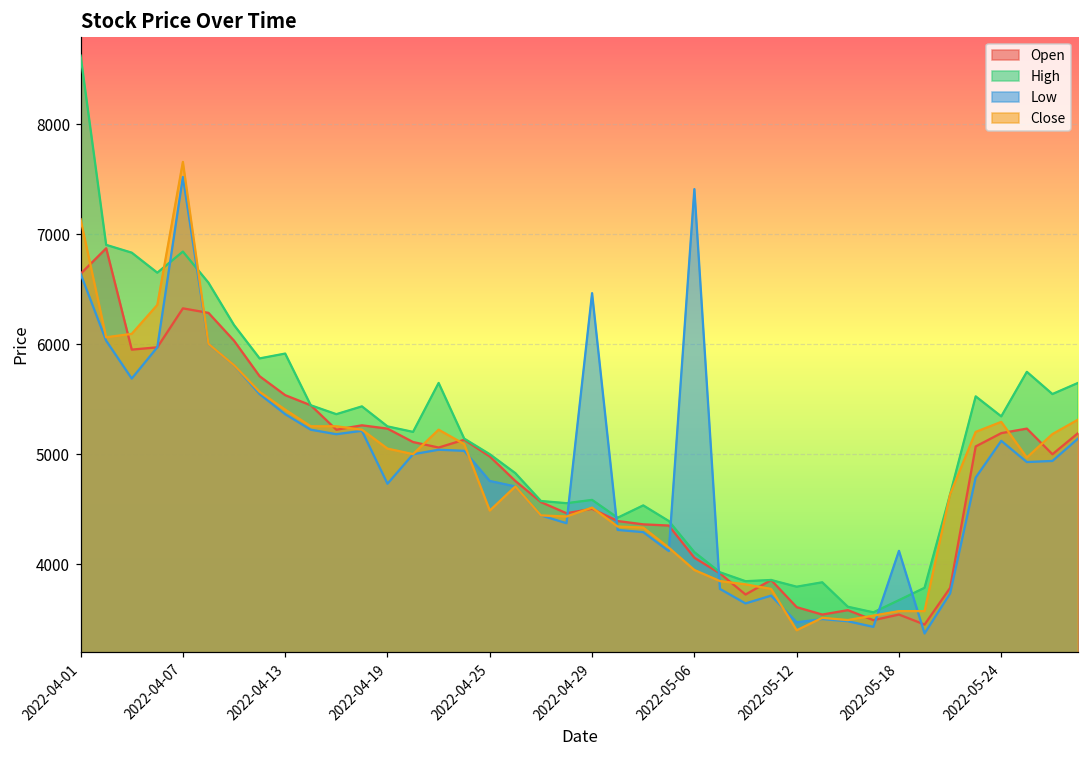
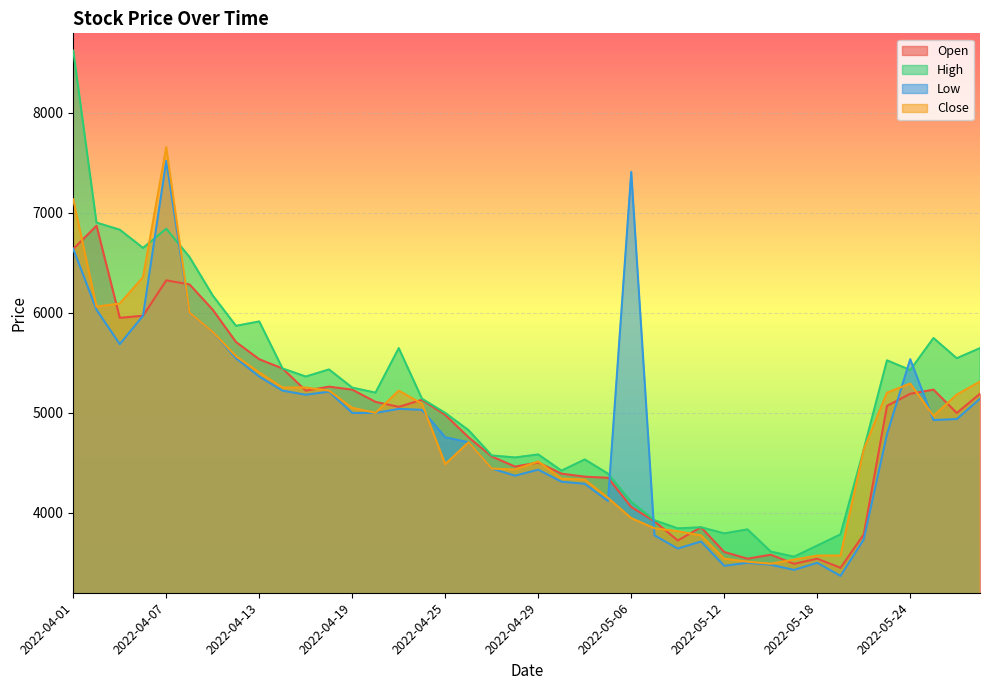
Low, 2022-04-19: 4730 -> 5000
Low, 2022-04-29: 6460 -> 4430
Close, 2022-05-12: 3400 -> 3540
Low, 2022-05-18: 4120 -> 3500
High, 2022-05-24: 5340 -> 5430
Low, 2022-05-24: 5120 -> 5540
